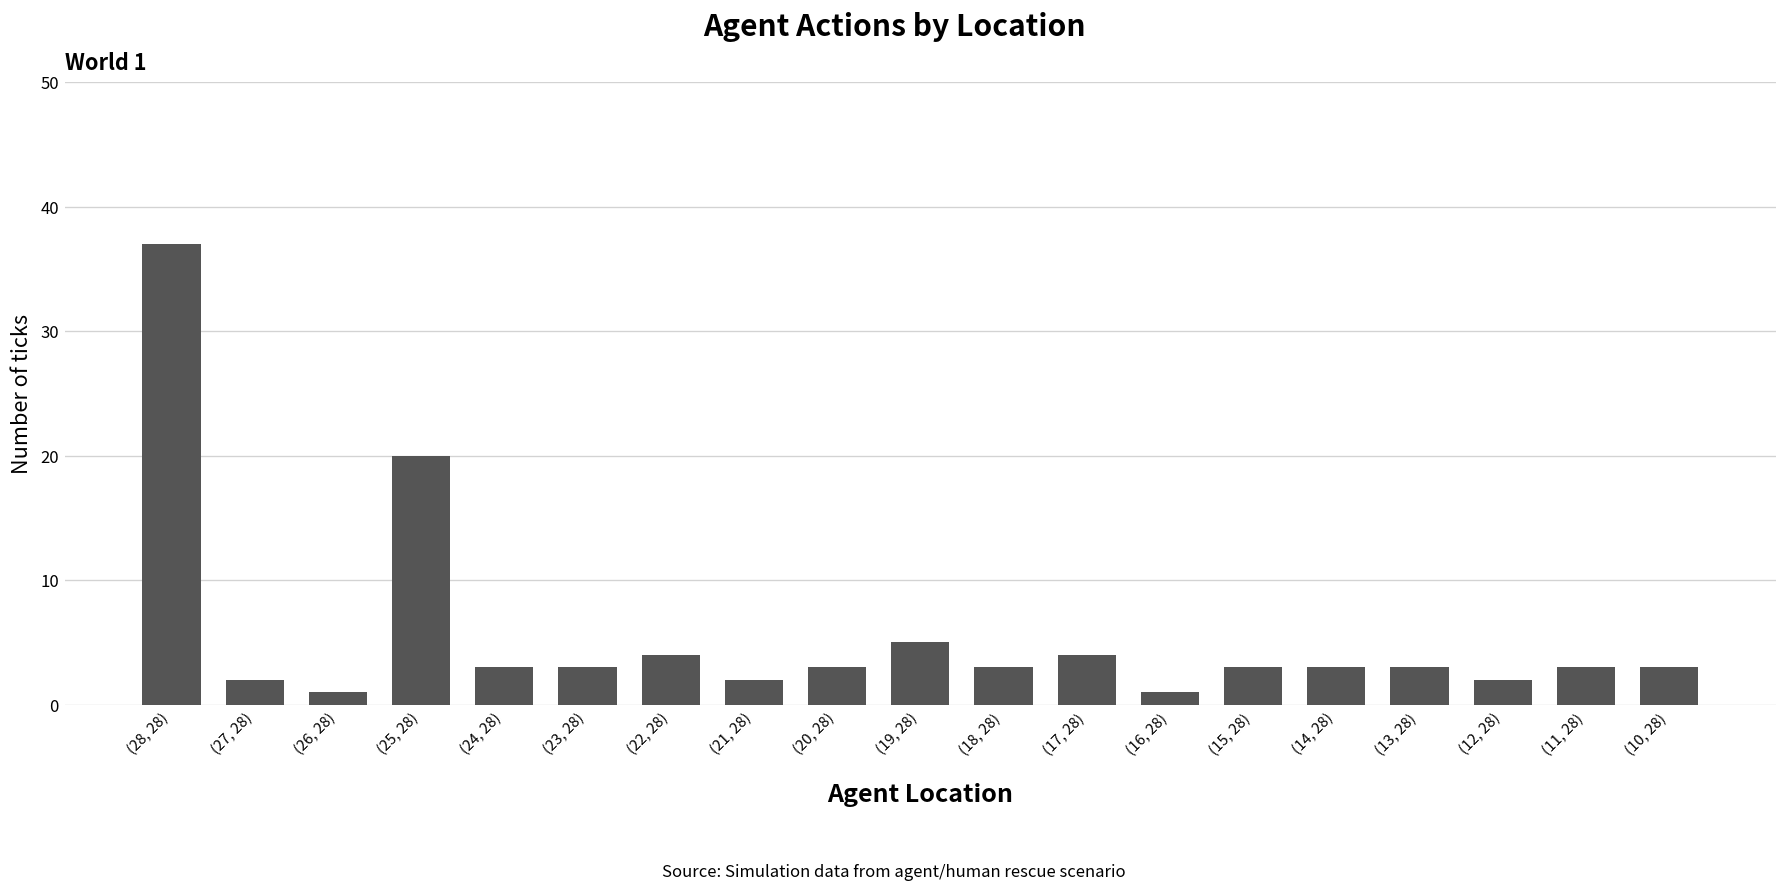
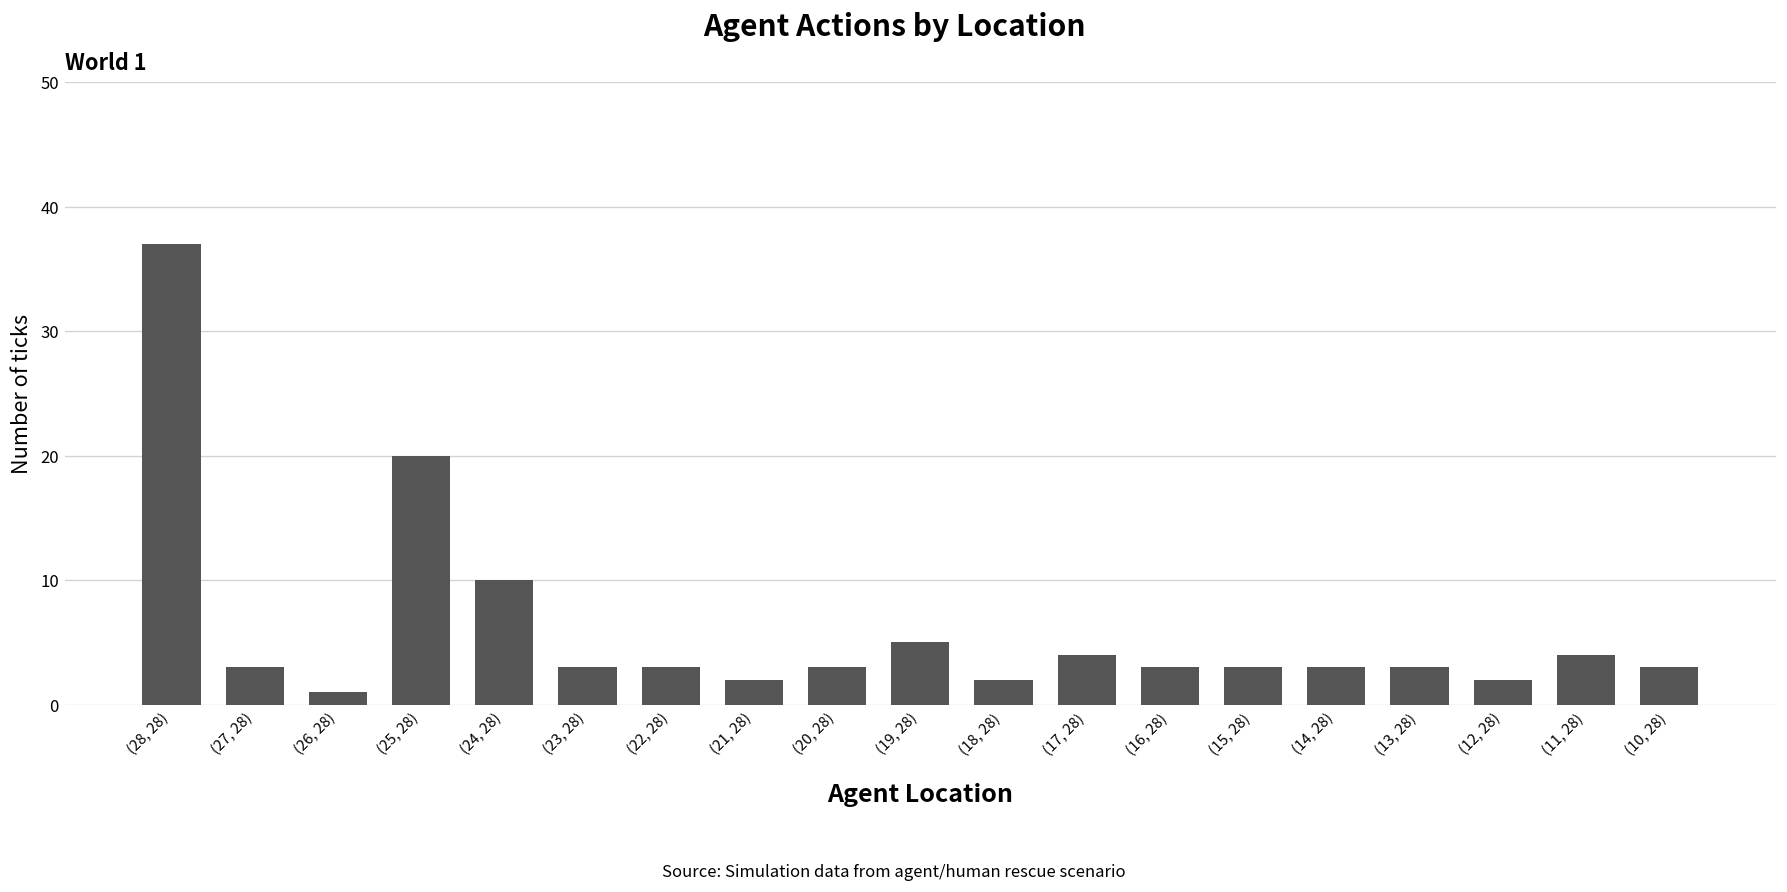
(27, 28): 2 -> 3
(24, 28): 3 -> 10
(22, 28): 4 -> 3
(18, 28): 3 -> 2
(16, 28): 1 -> 3
(11, 28): 3 -> 4
